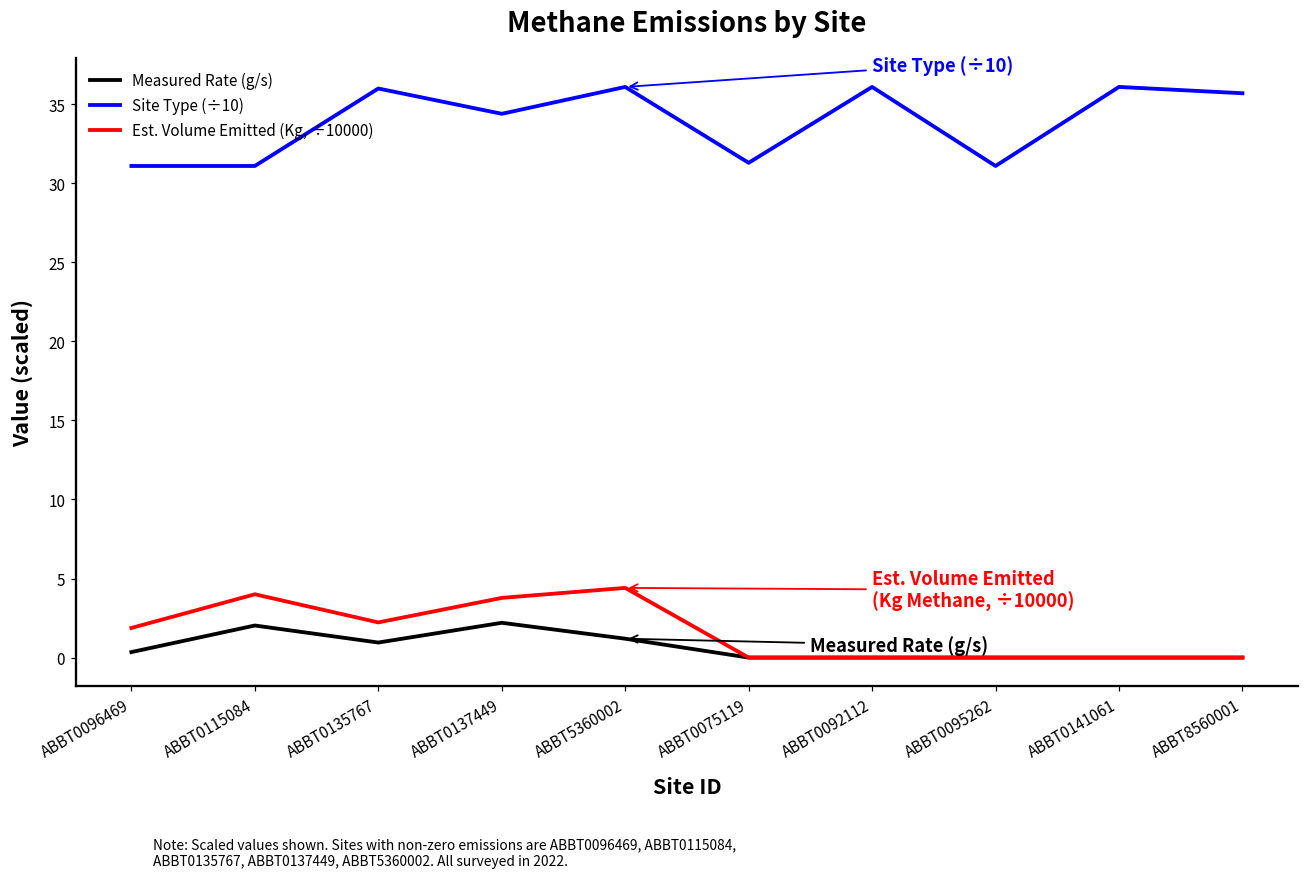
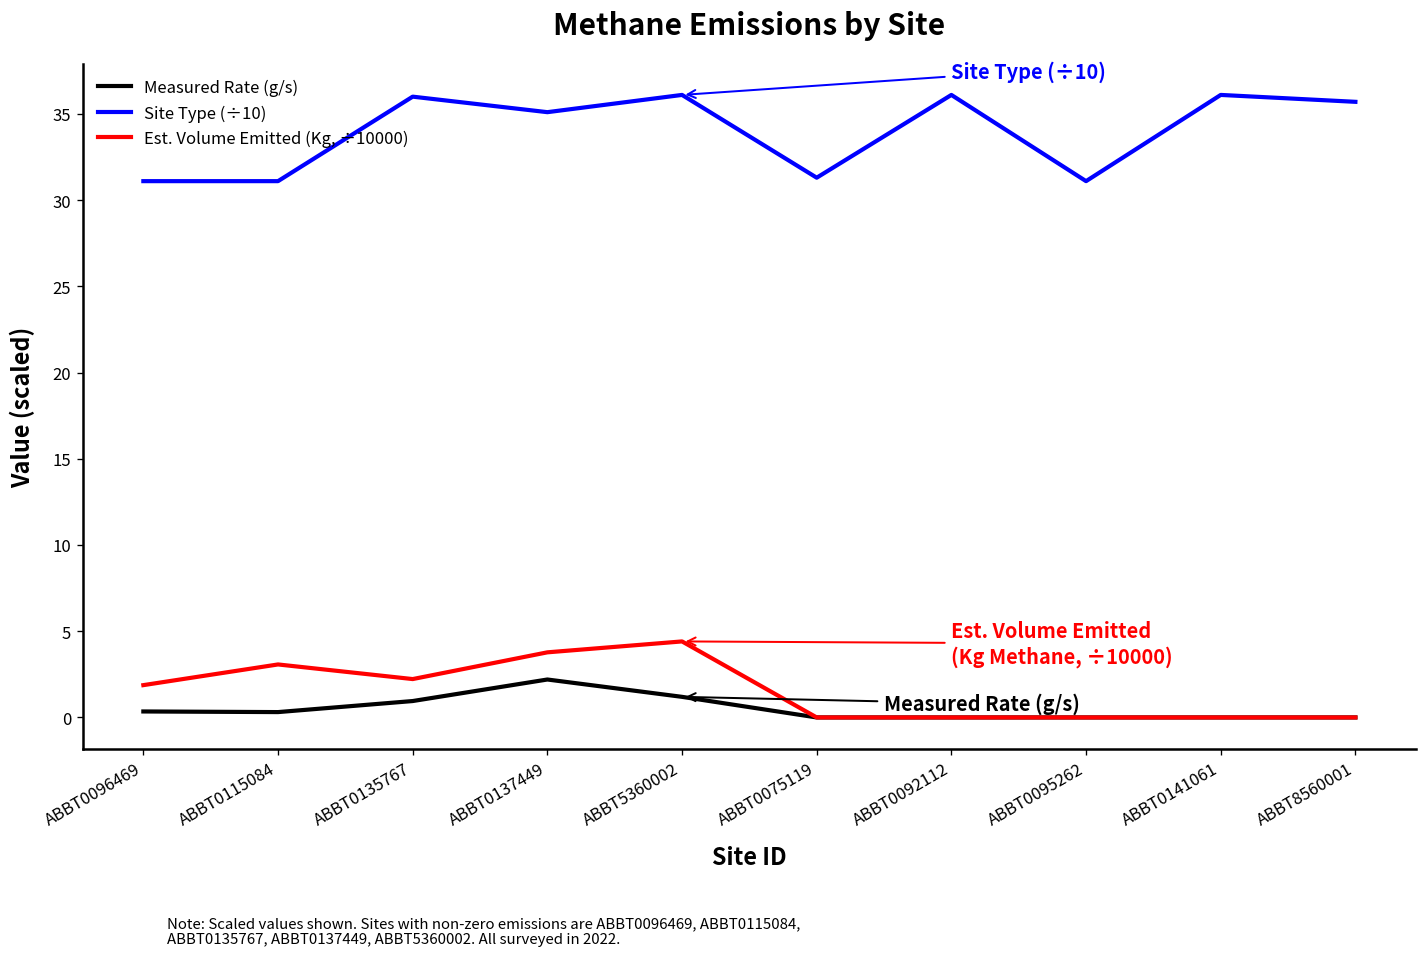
Measured Rate (g/s), ABBT0115084: 2.0 -> 0.3
Est. Volume Emitted (Kg, ÷10000), ABBT0115084: 4.0 -> 3.1
Site Type (÷10), ABBT0137449: 34.4 -> 35.1
